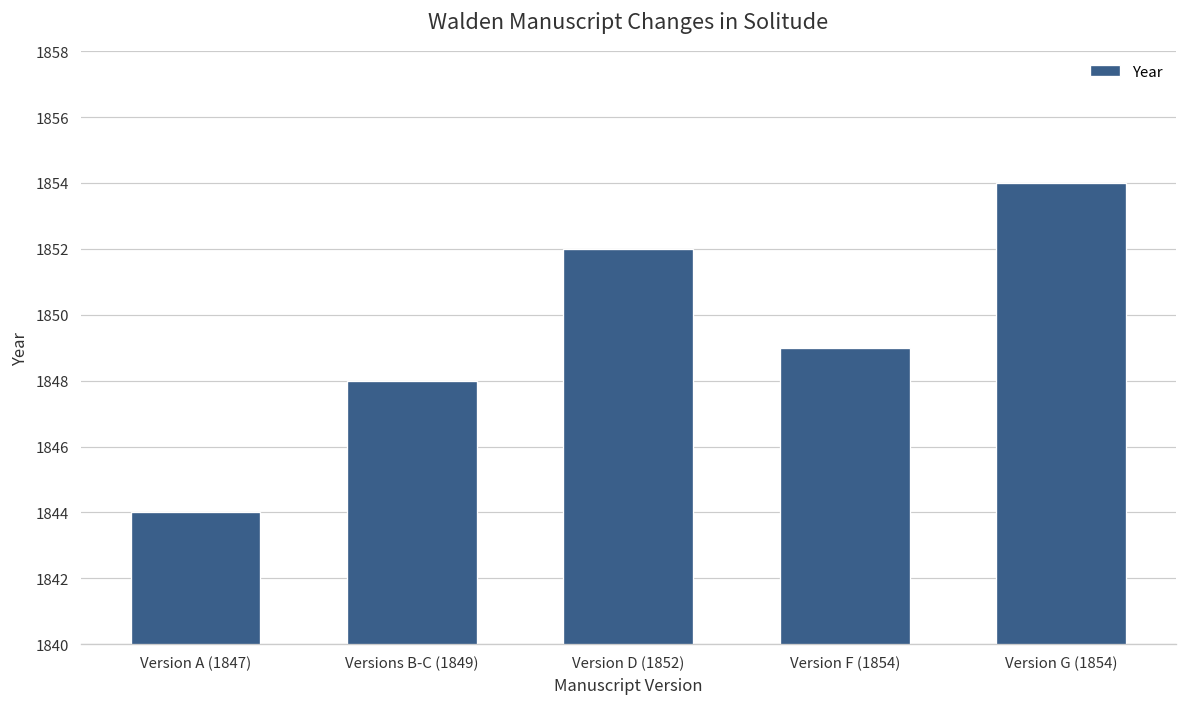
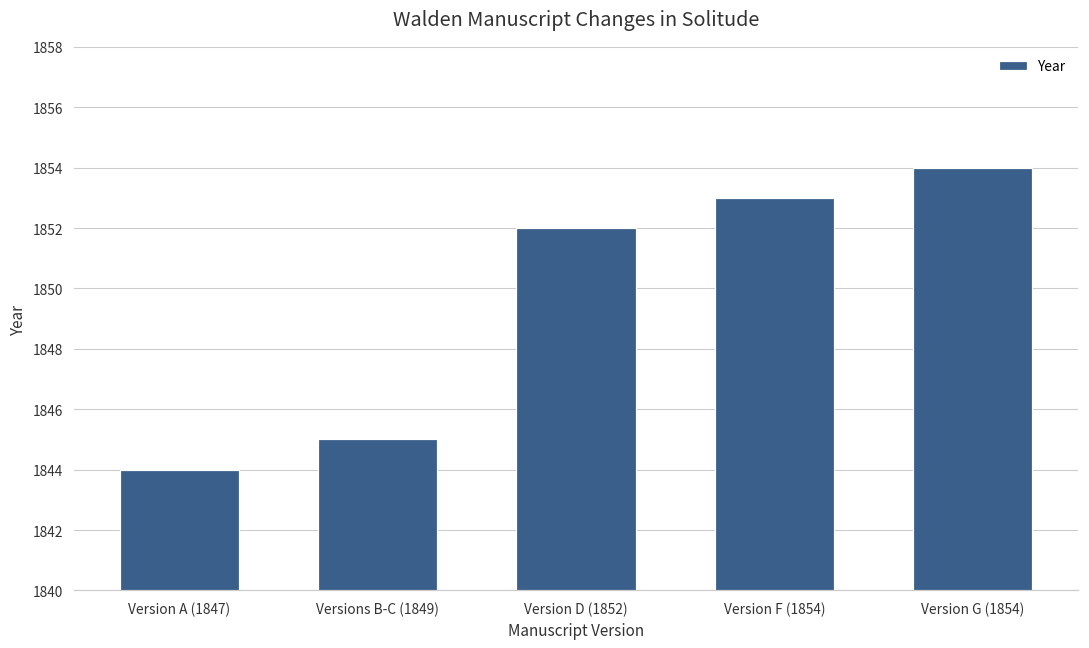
Versions B-C (1849): 1848 -> 1845
Version F (1854): 1849 -> 1853
